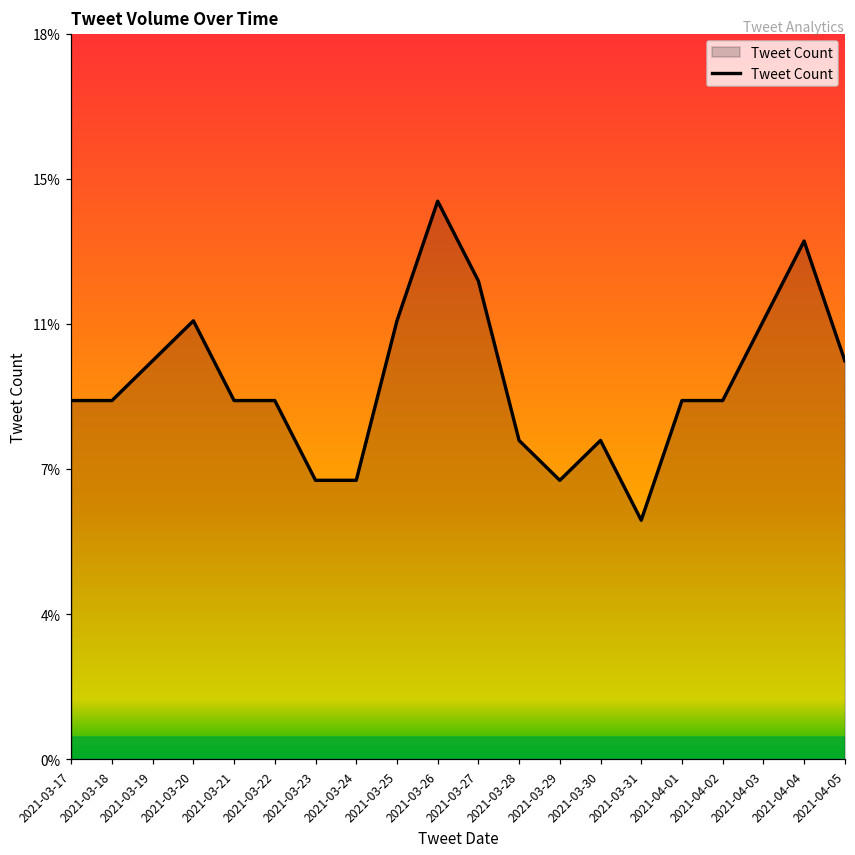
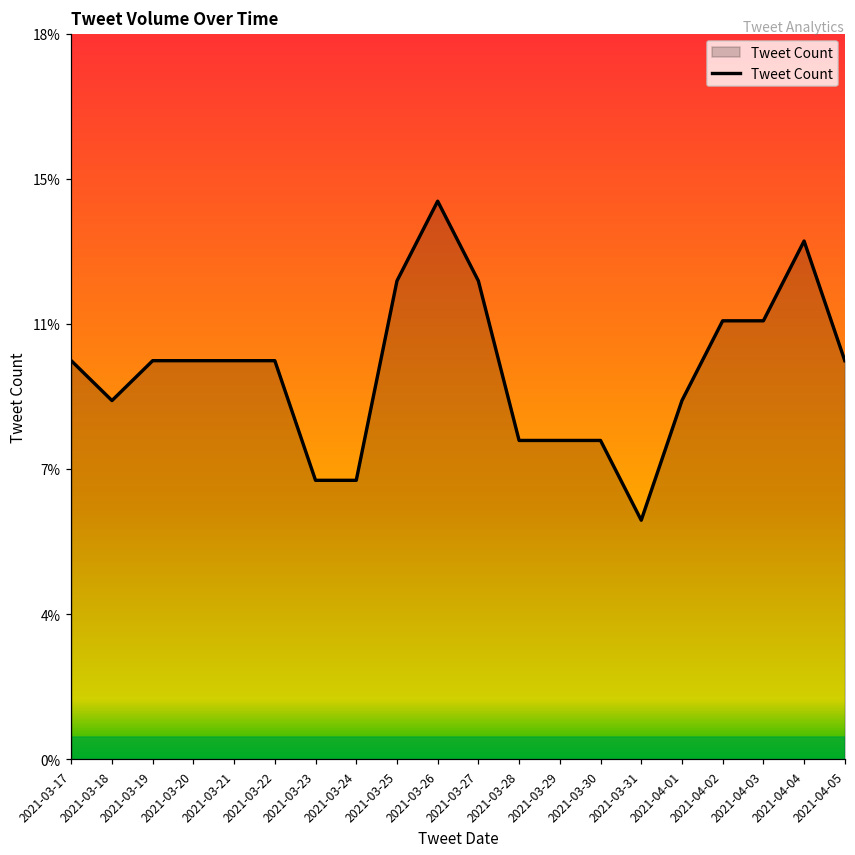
2021-03-17: 9% -> 10%
2021-03-20: 11% -> 10%
2021-03-21: 9% -> 10%
2021-03-22: 9% -> 10%
2021-03-25: 11% -> 12%
2021-03-29: 7% -> 8%
2021-04-02: 9% -> 11%
